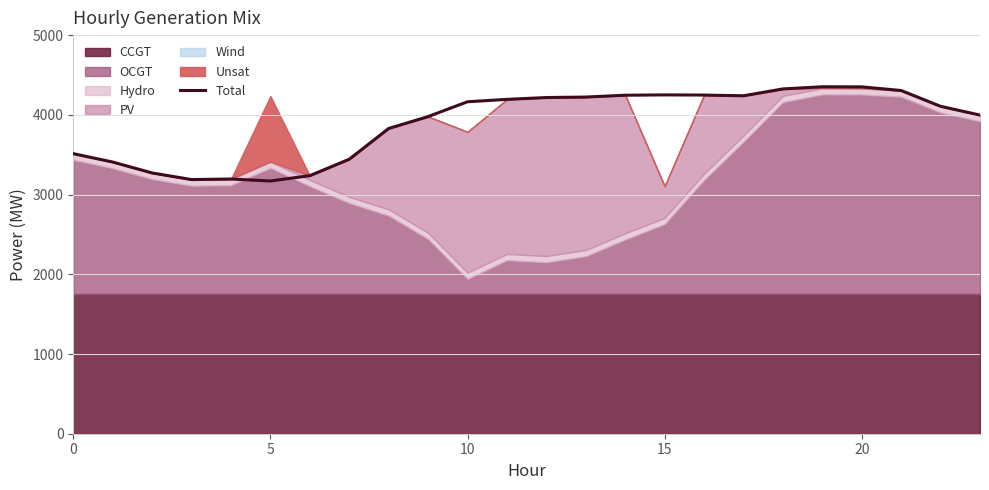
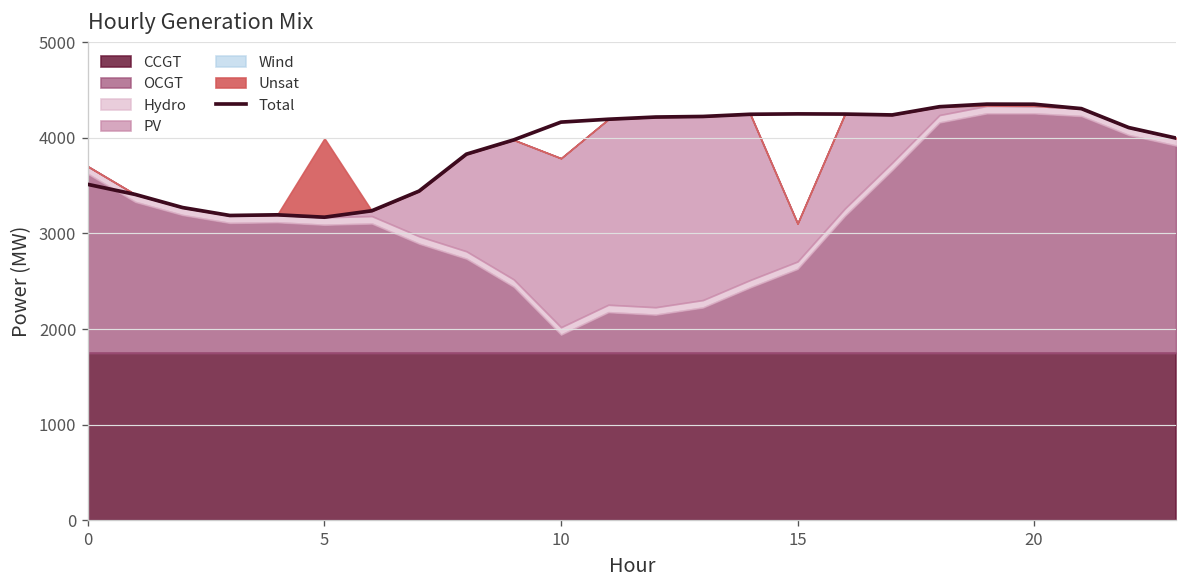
OCGT, 0: 1700 -> 1900
OCGT, 5: 1600 -> 1300
